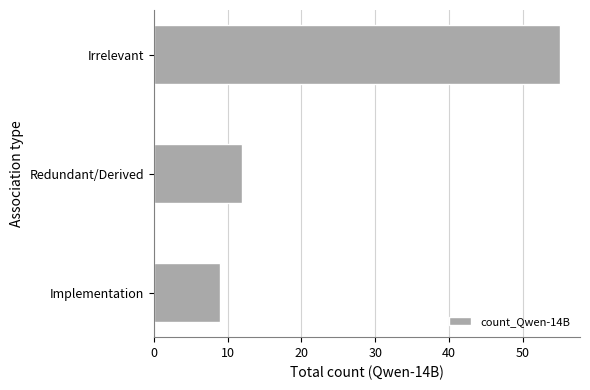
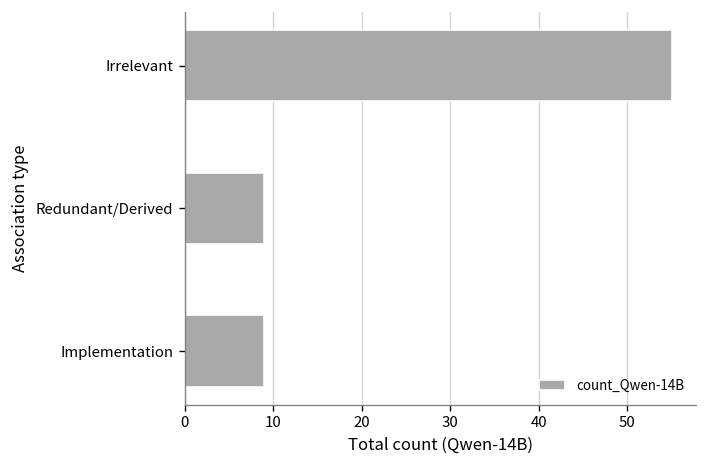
Redundant/Derived: 12 -> 9
